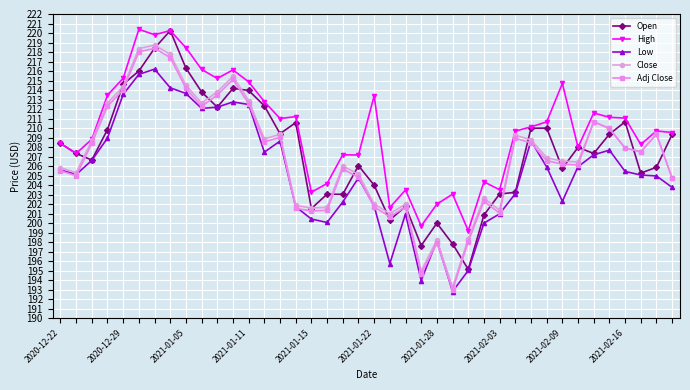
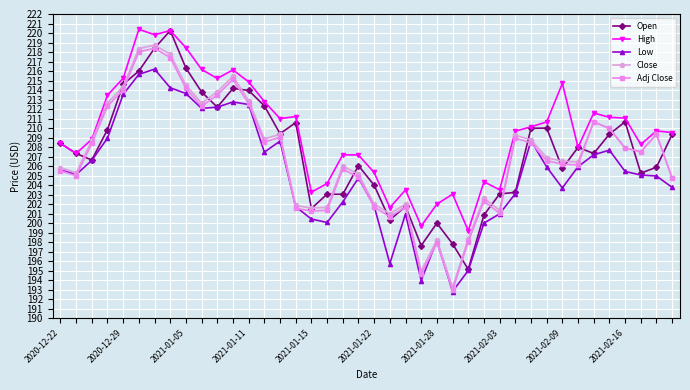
High, 2021-01-22: 213 -> 205
Low, 2021-02-09: 202 -> 204
